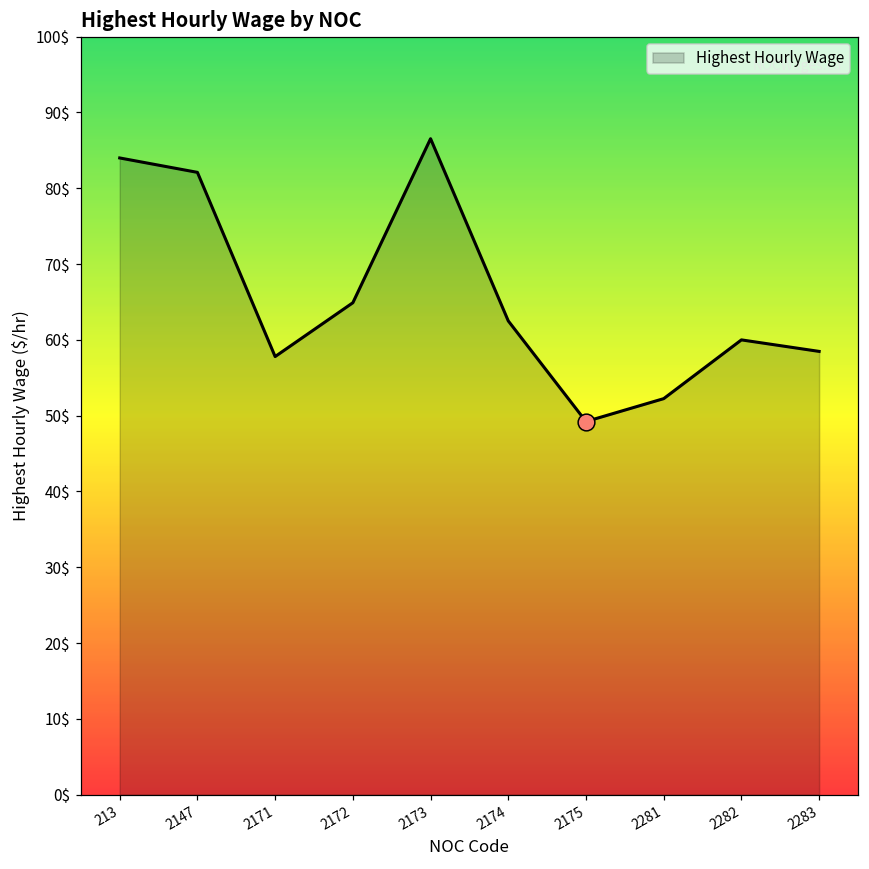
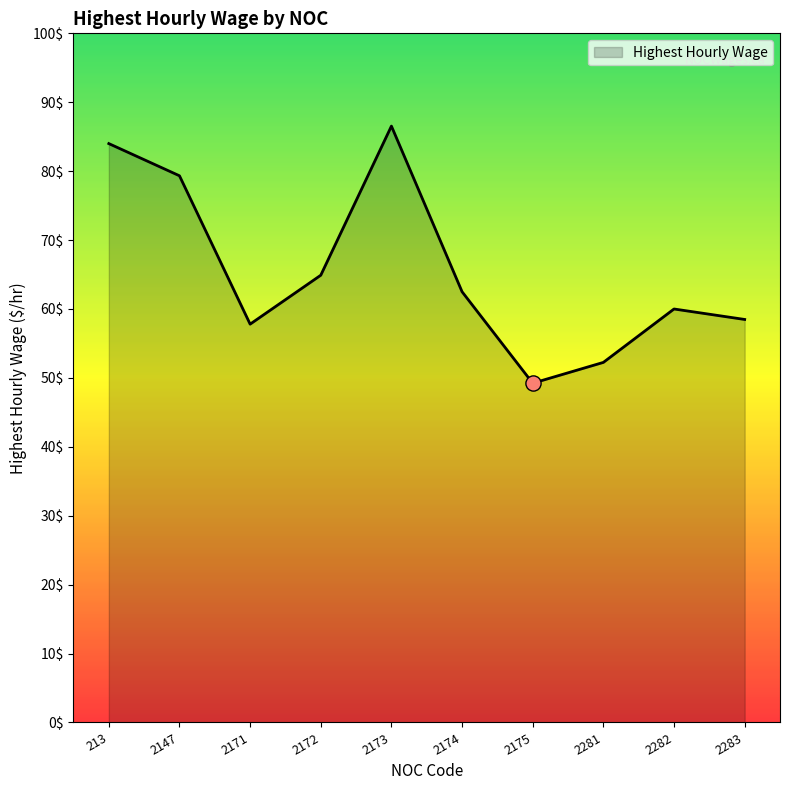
Highest Hourly Wage, 2147: 82$ -> 79$
